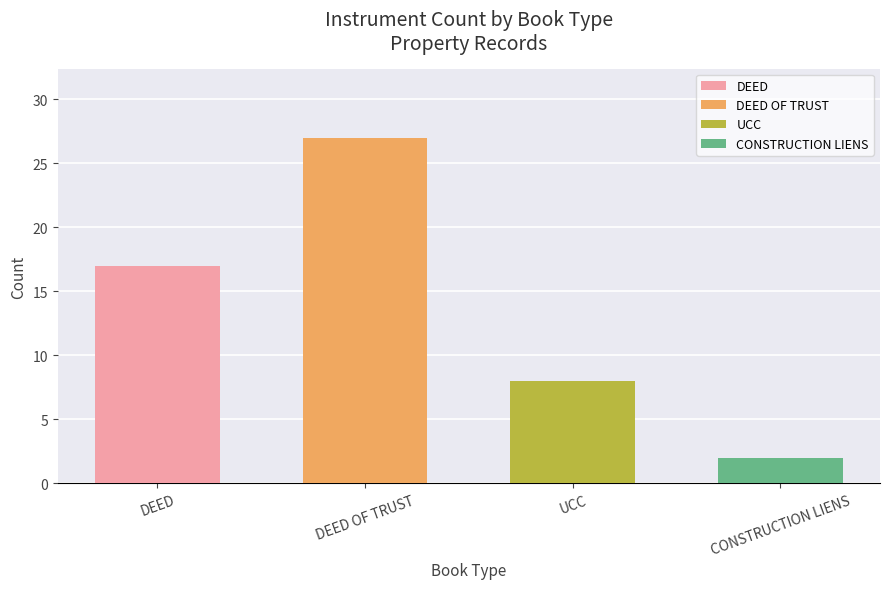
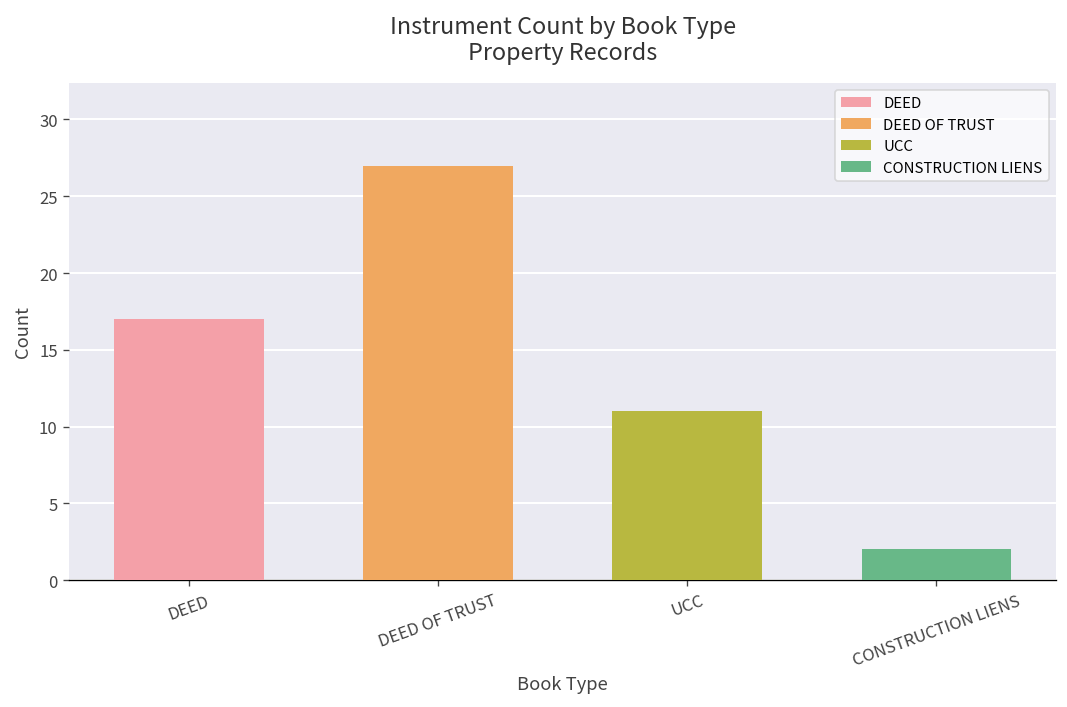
UCC: 8 -> 11
